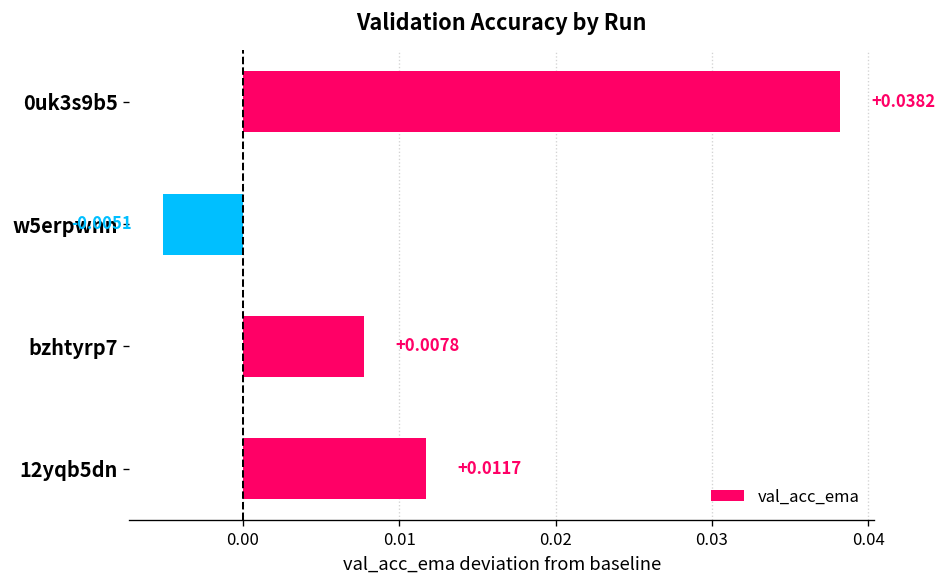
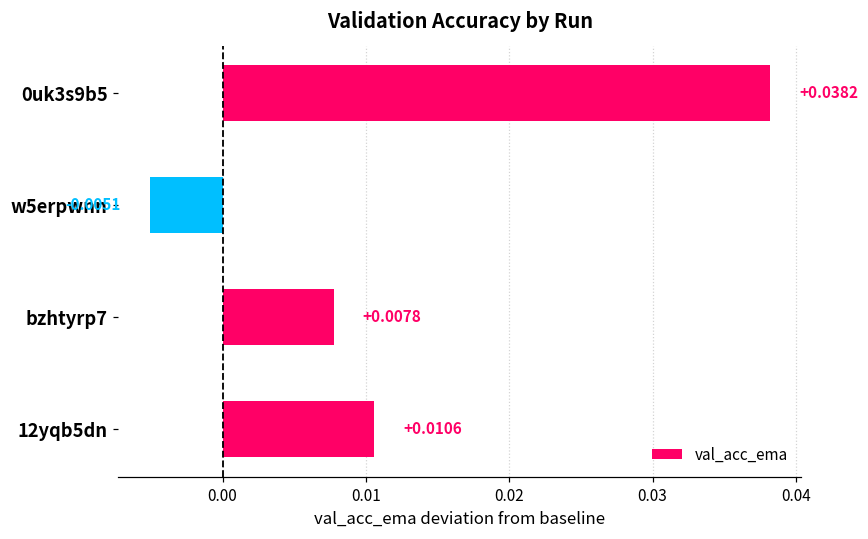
12yqb5dn: +0.0117 -> +0.0106
